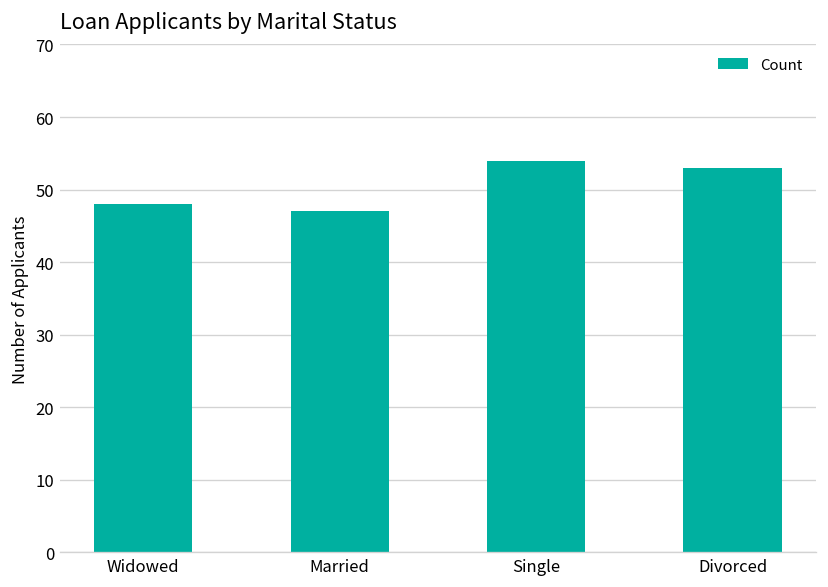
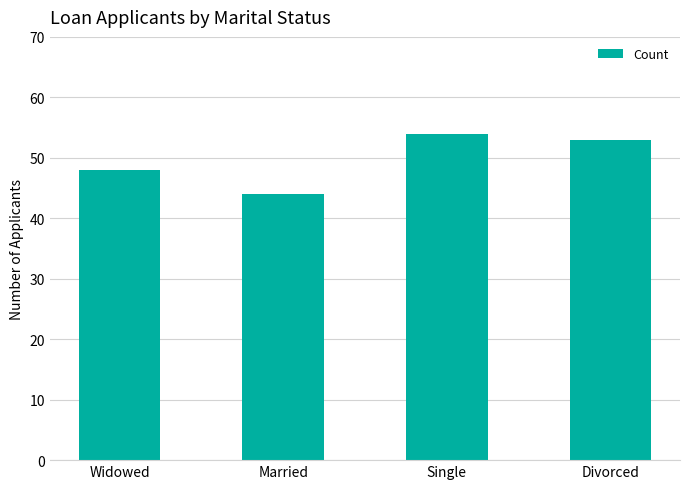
Married: 47 -> 44
